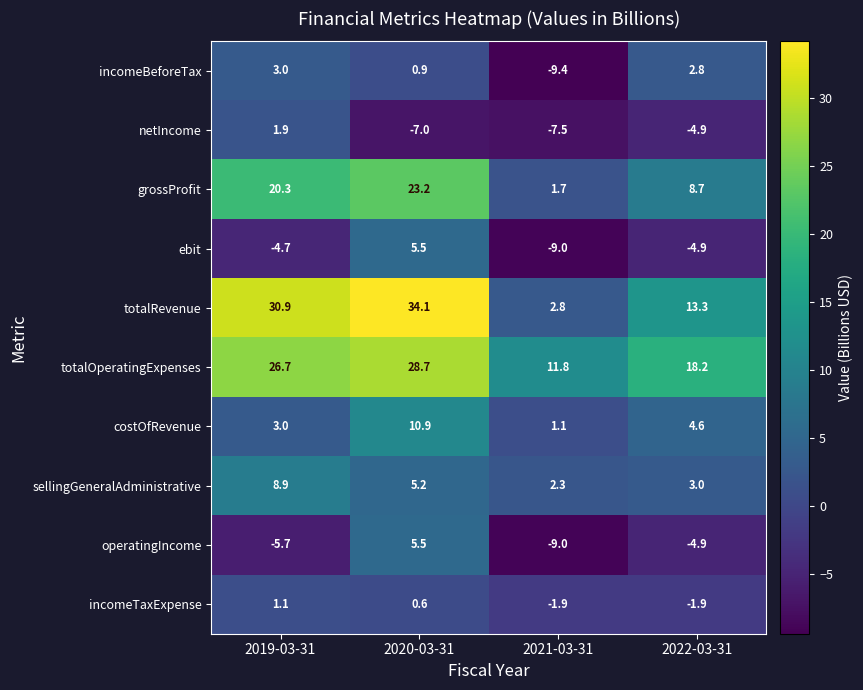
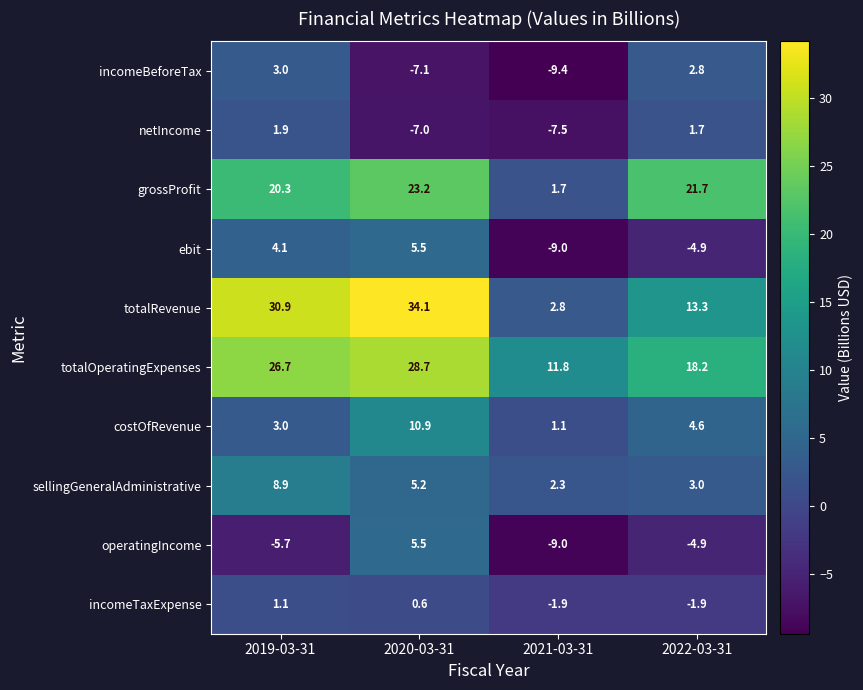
incomeBeforeTax, 2020-03-31: 0.9 -> -7.1
netIncome, 2022-03-31: -4.9 -> 1.7
grossProfit, 2022-03-31: 8.7 -> 21.7
ebit, 2019-03-31: -4.7 -> 4.1
